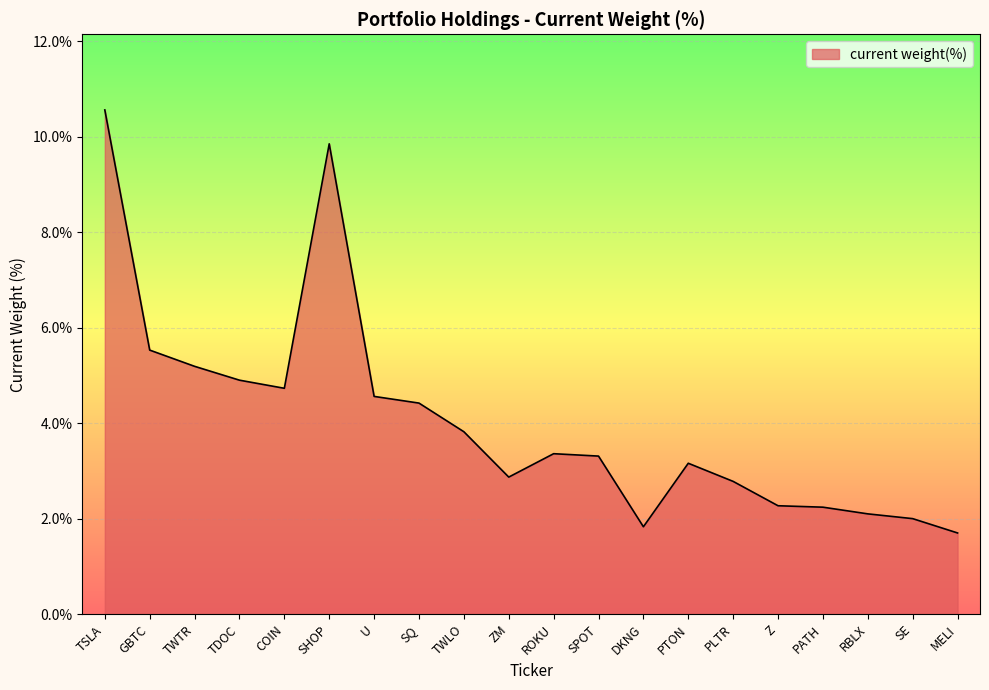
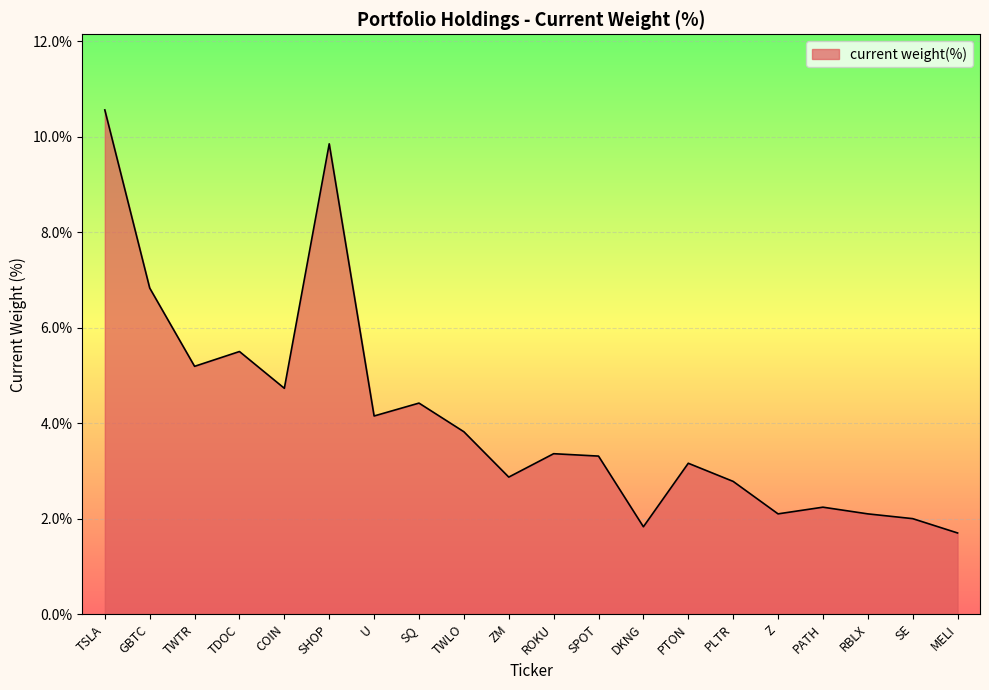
GBTC: 5.5% -> 6.8%
TDOC: 4.9% -> 5.5%
U: 4.6% -> 4.2%
Z: 2.3% -> 2.1%
